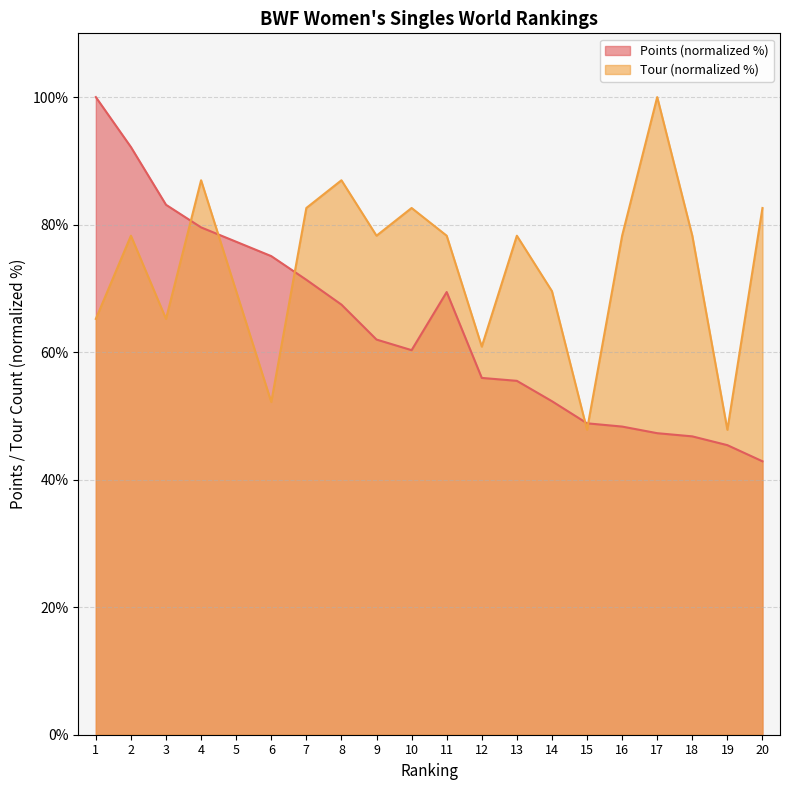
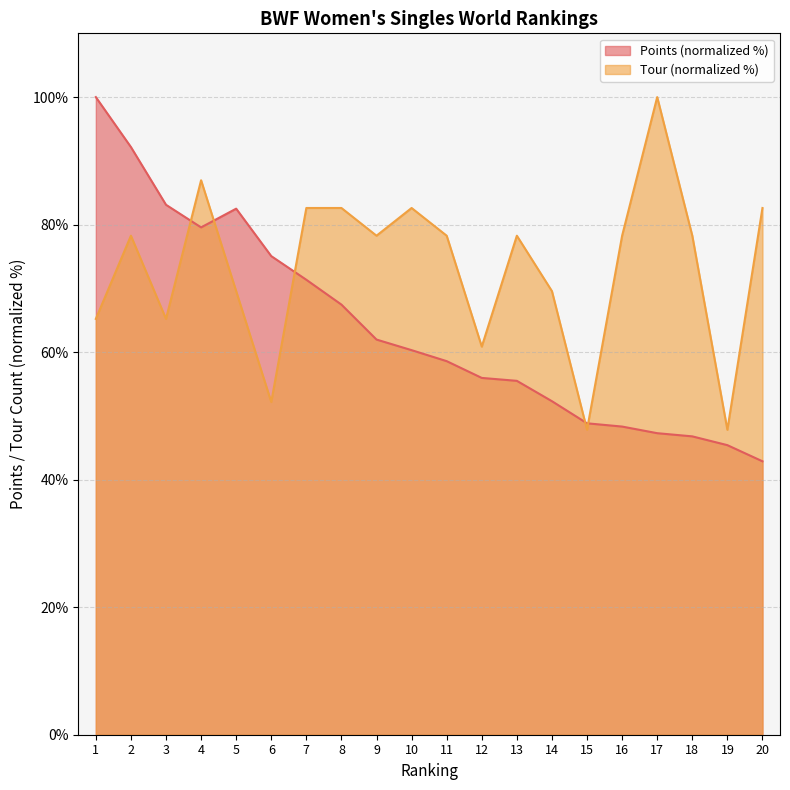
Points (normalized %), 5: 77% -> 83%
Tour (normalized %), 8: 87% -> 83%
Points (normalized %), 11: 69% -> 59%
